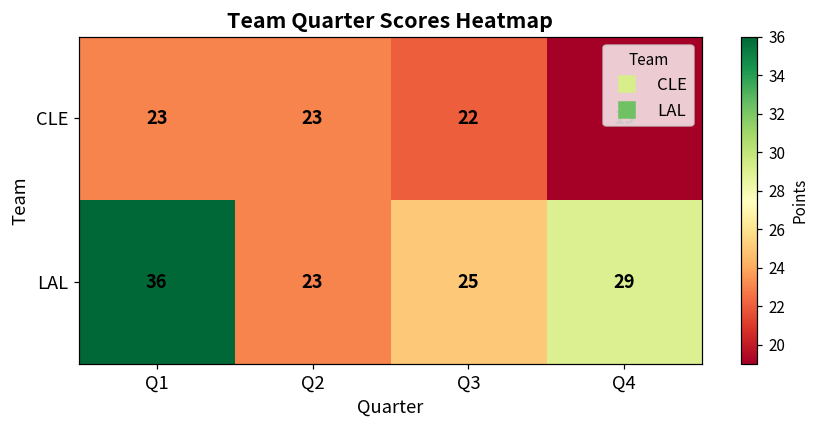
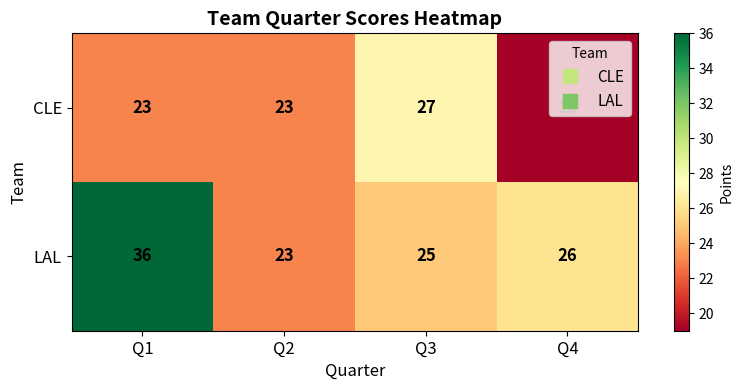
CLE, Q3: 22 -> 27
LAL, Q4: 29 -> 26
